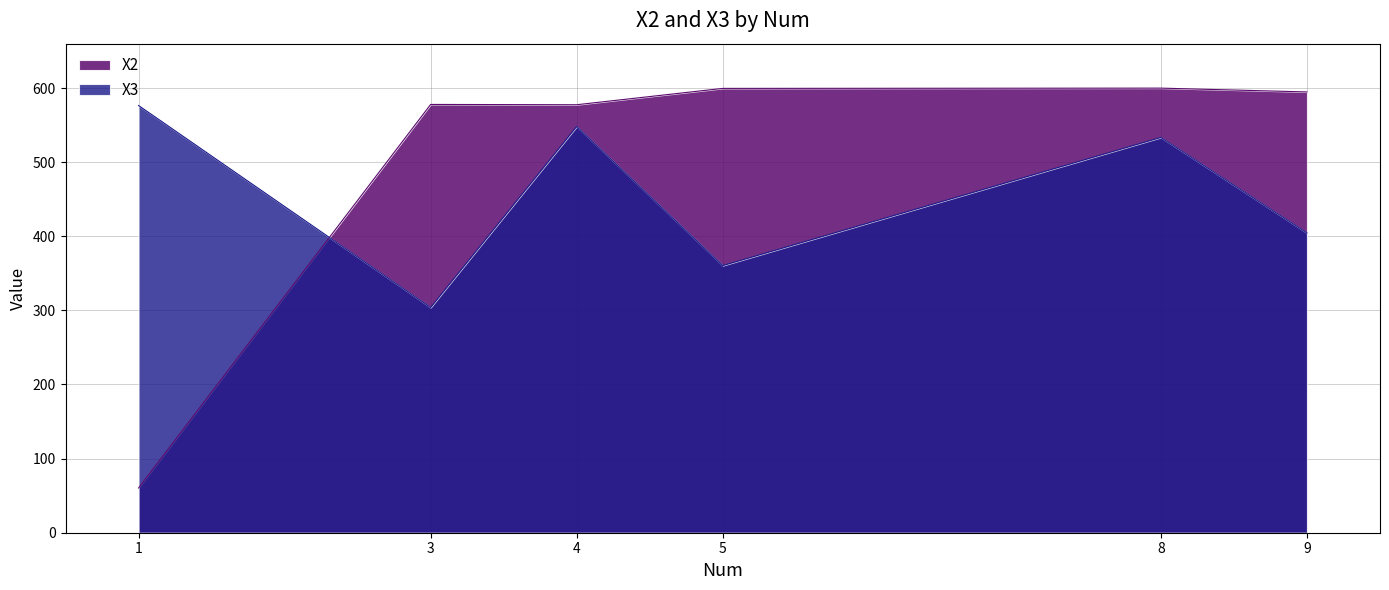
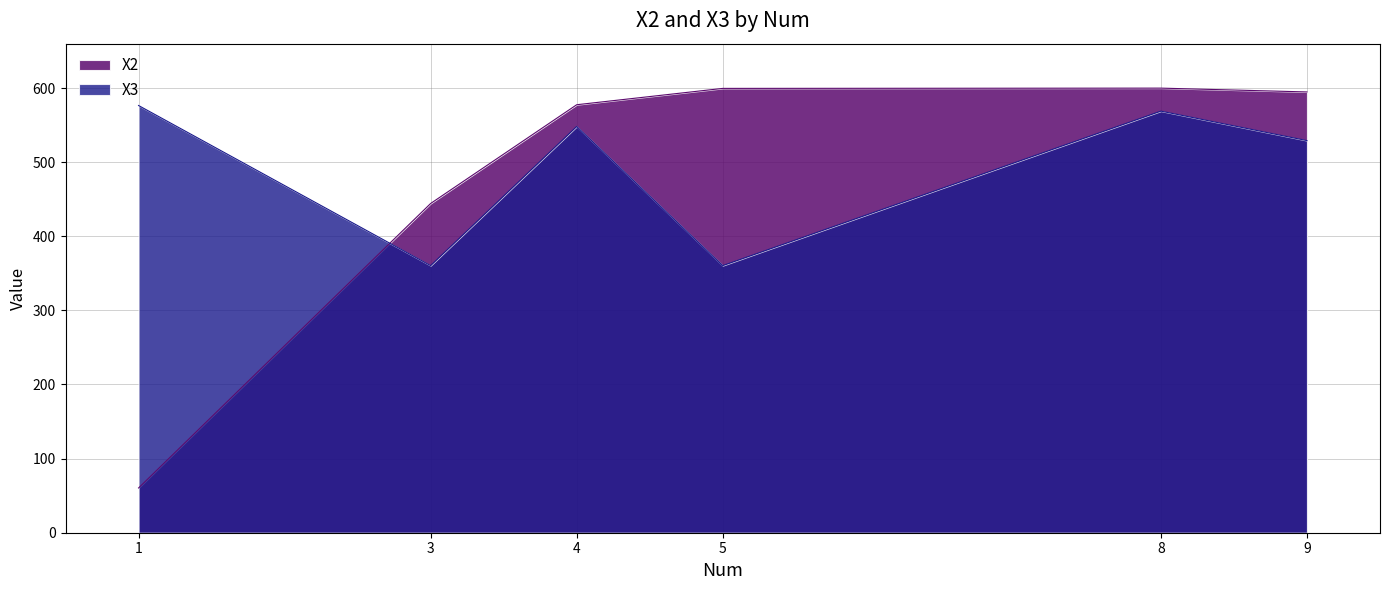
X2, 3: 580 -> 440
X3, 3: 300 -> 360
X3, 8: 530 -> 570
X3, 9: 400 -> 530
